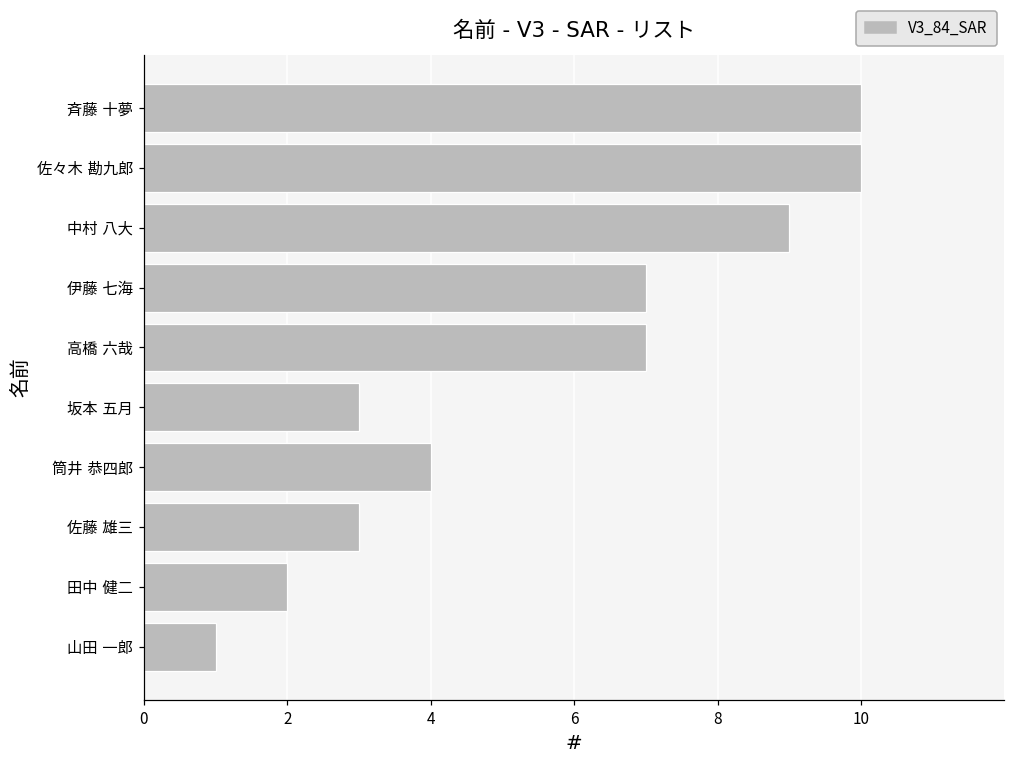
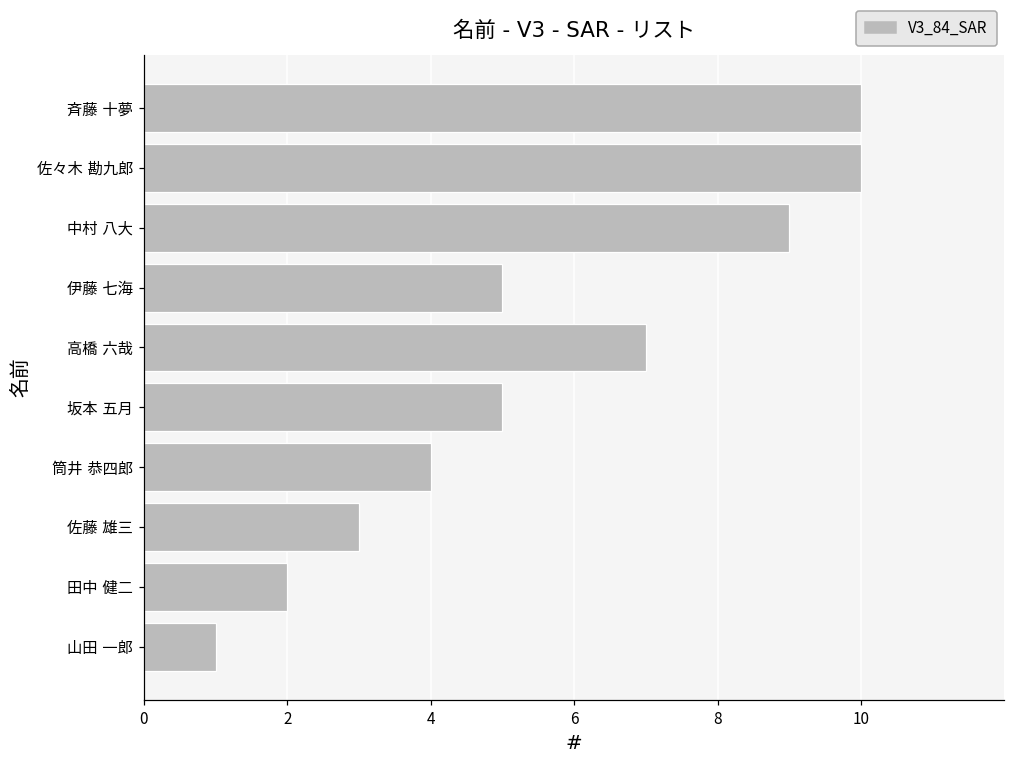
伊藤 七海: 7 -> 5
坂本 五月: 3 -> 5
